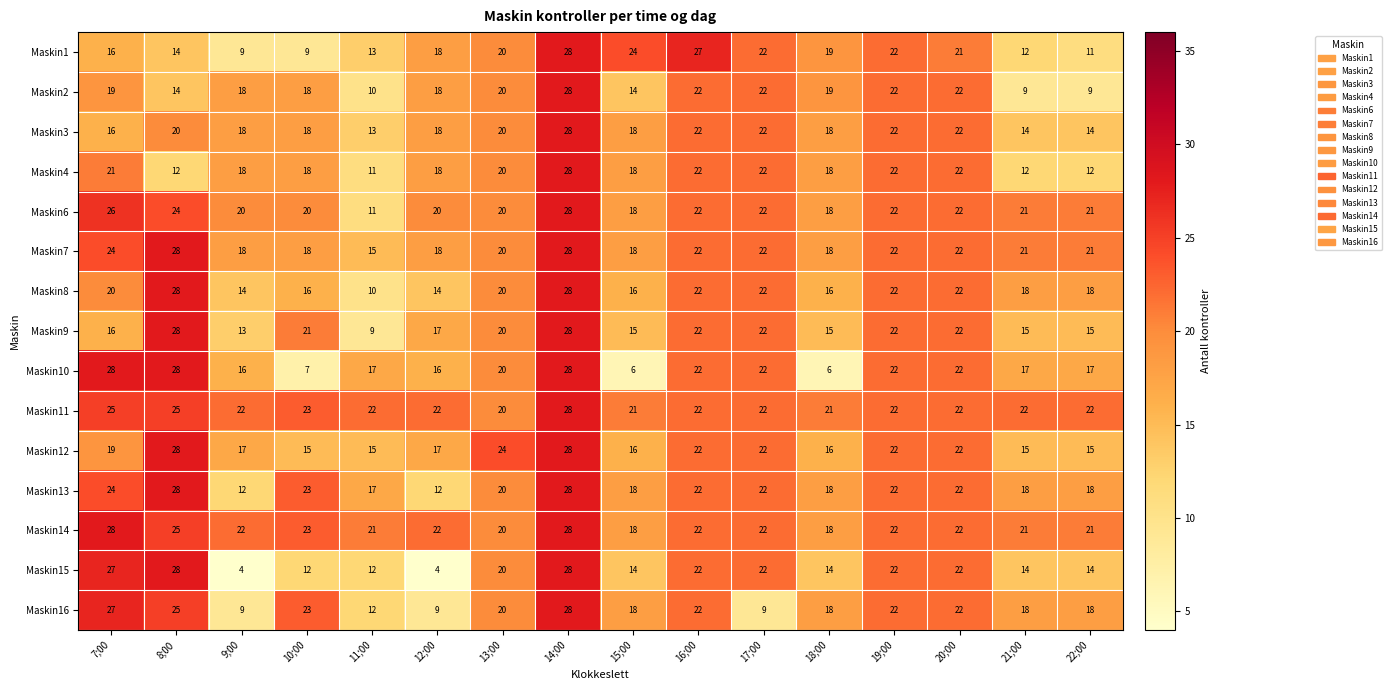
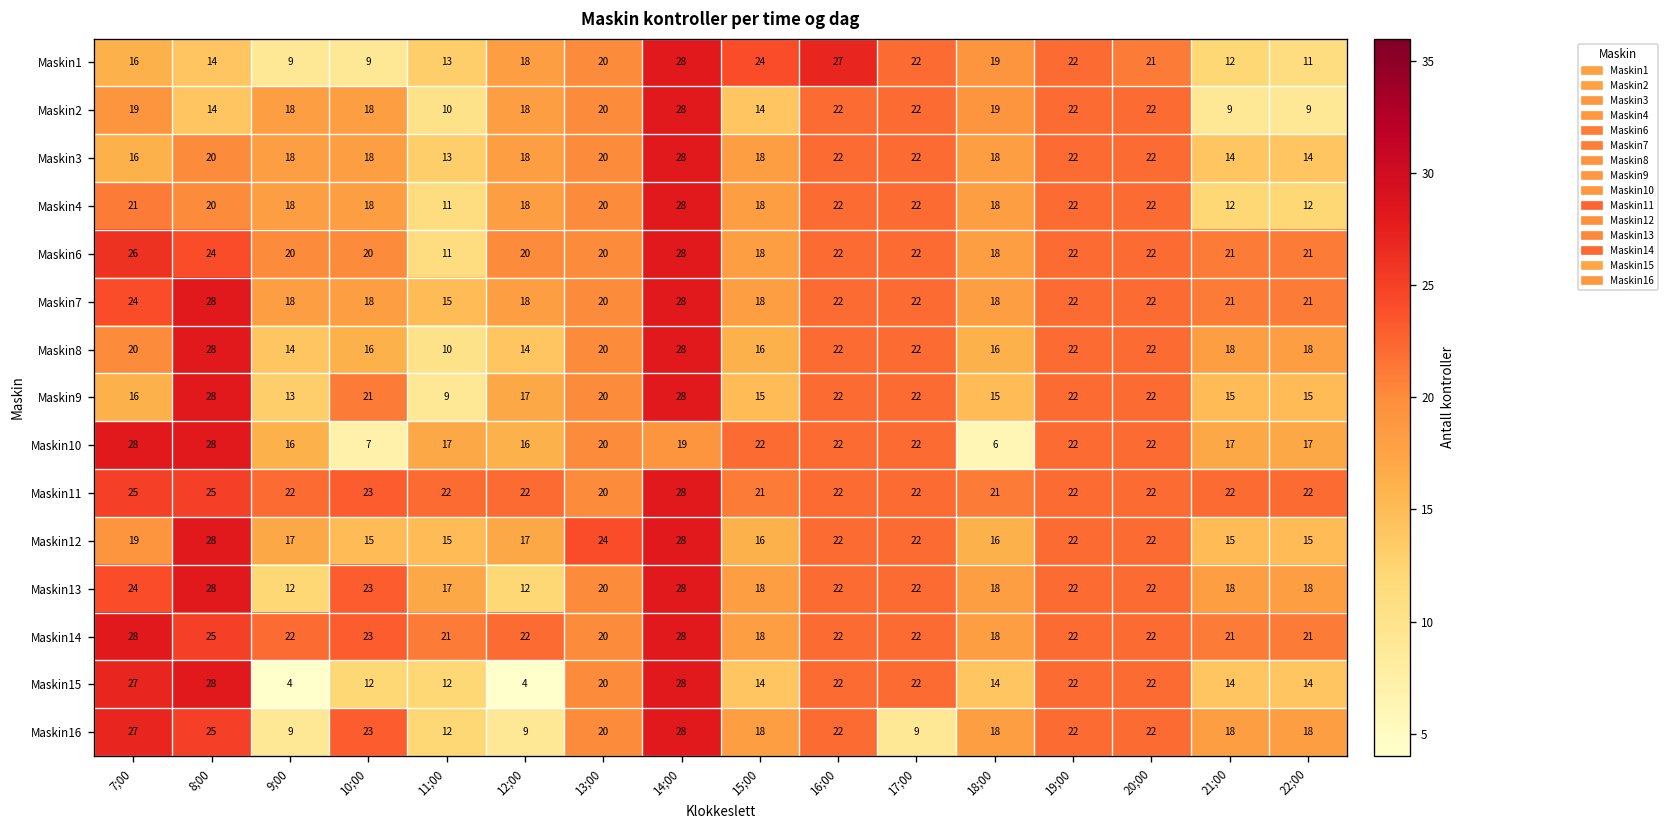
Maskin4, 8;00: 12 -> 20
Maskin10, 14;00: 28 -> 19
Maskin10, 15;00: 6 -> 22
